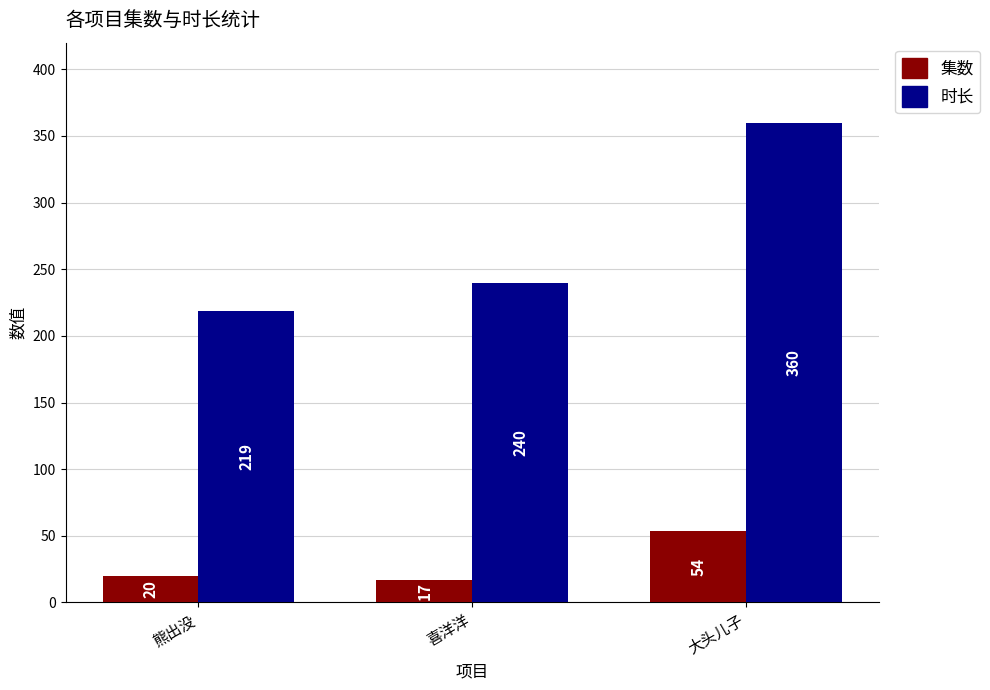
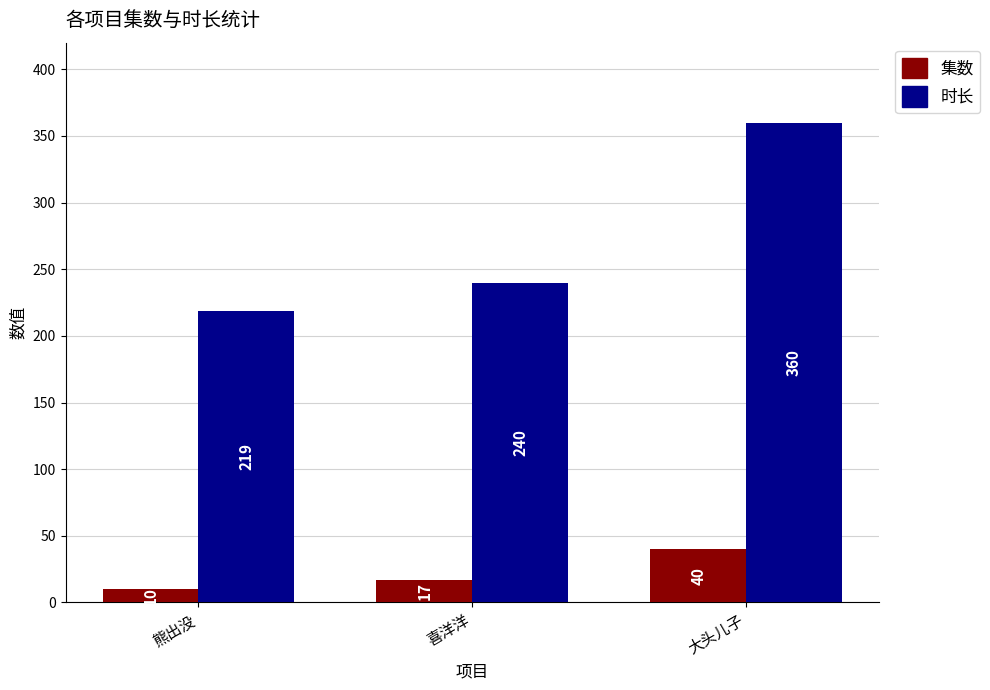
集数, 熊出没: 20 -> 10
集数, 大头儿子: 54 -> 40
